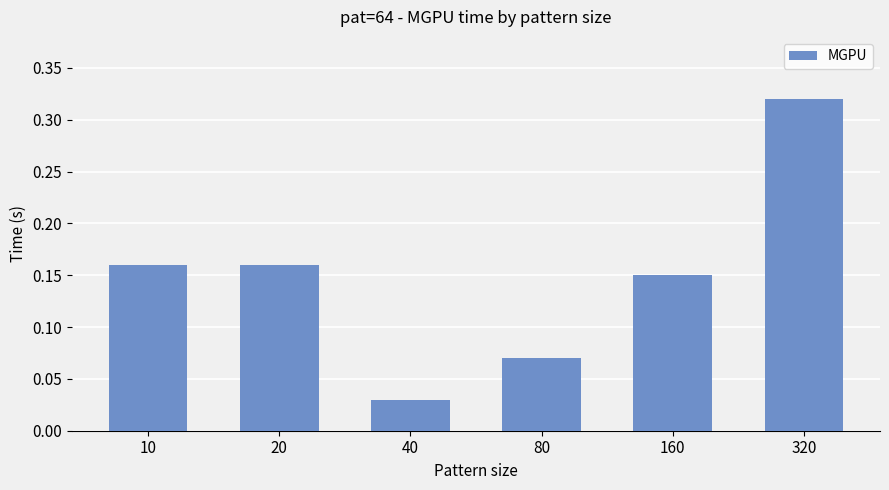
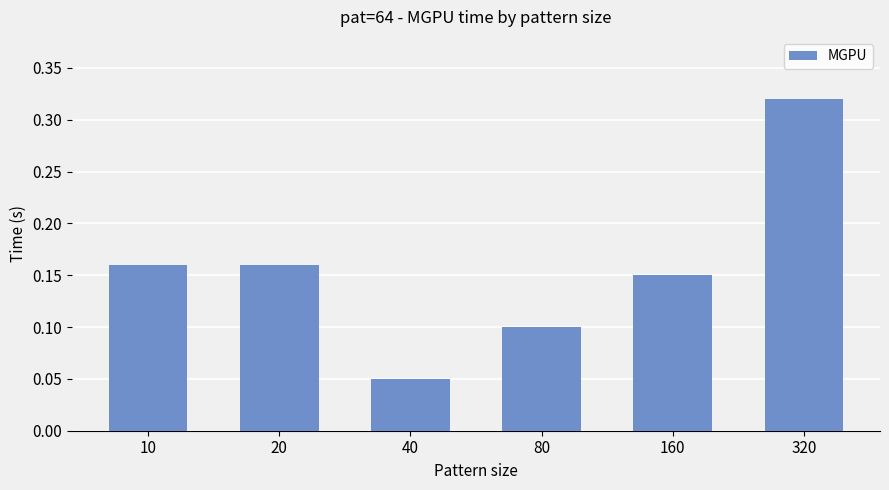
40: 0.03 -> 0.05
80: 0.07 -> 0.10
